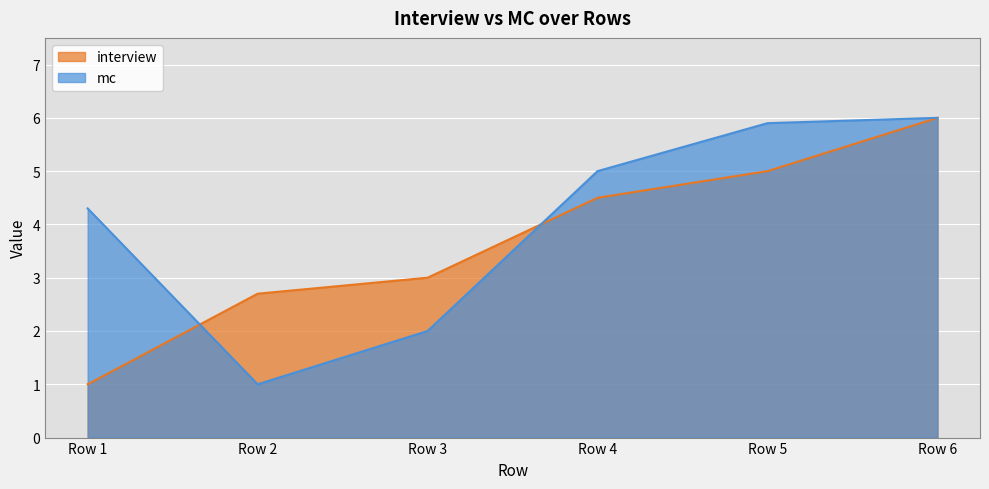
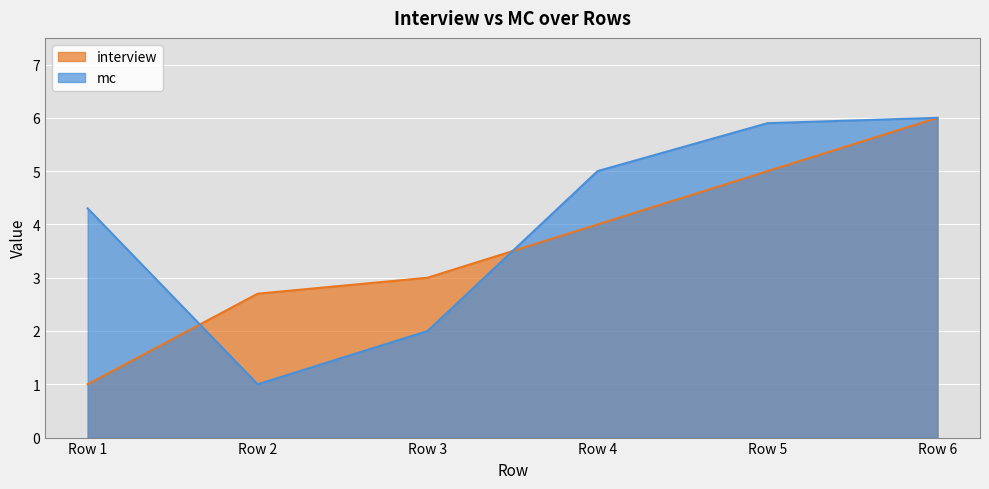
interview, Row 4: 4.5 -> 4.0
